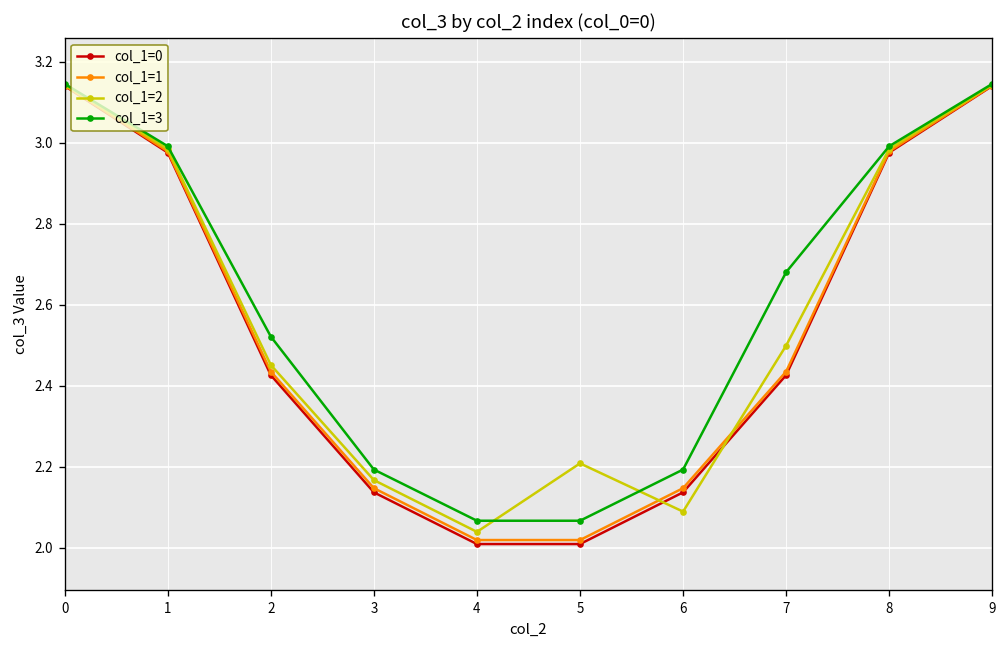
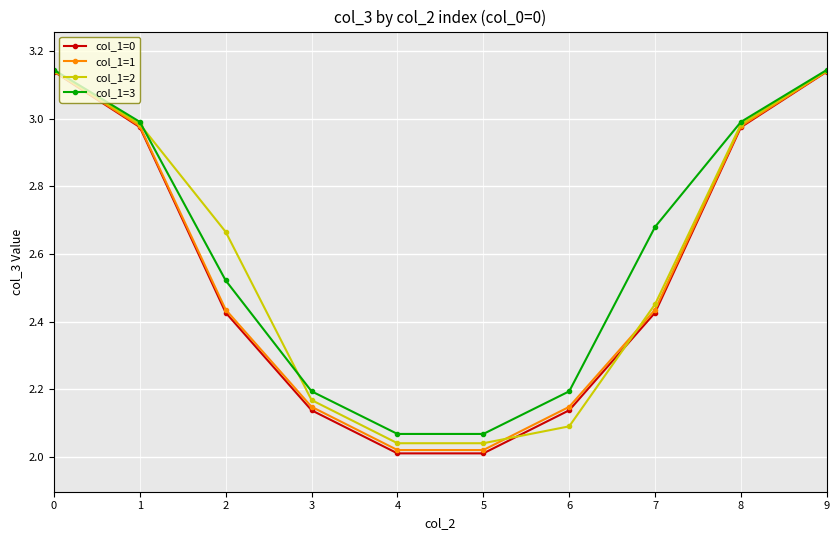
col_1=2, 2: 2.45 -> 2.67
col_1=2, 5: 2.21 -> 2.04
col_1=2, 7: 2.50 -> 2.45
